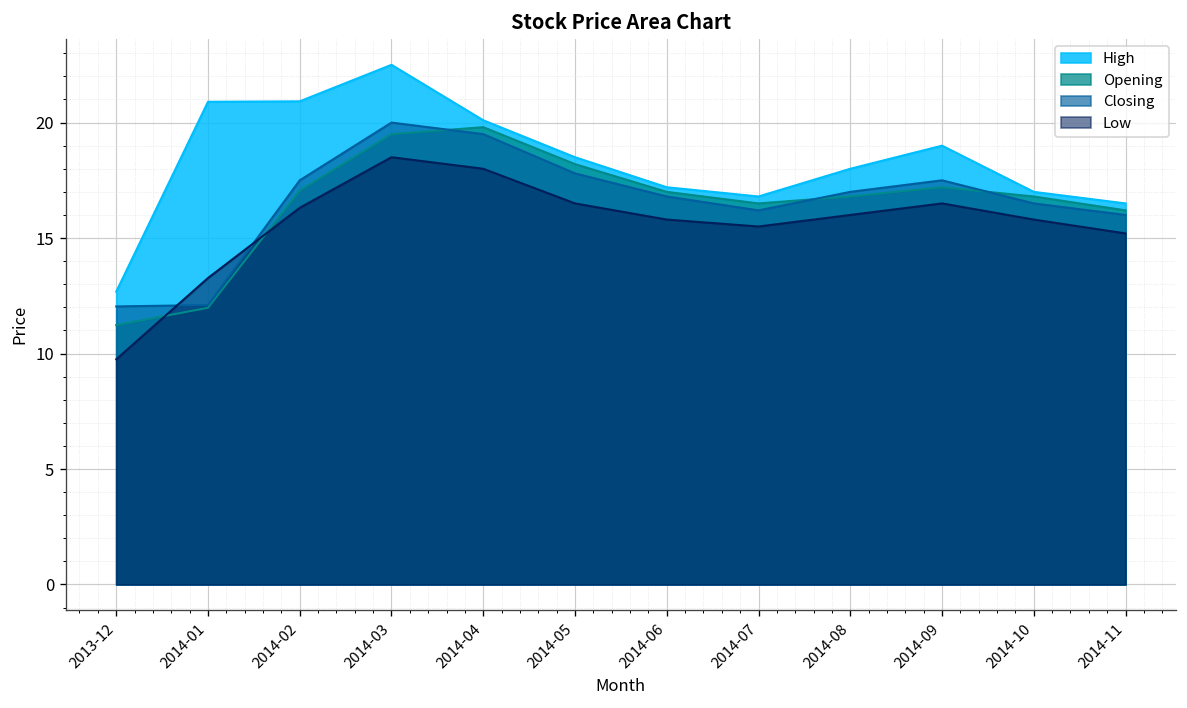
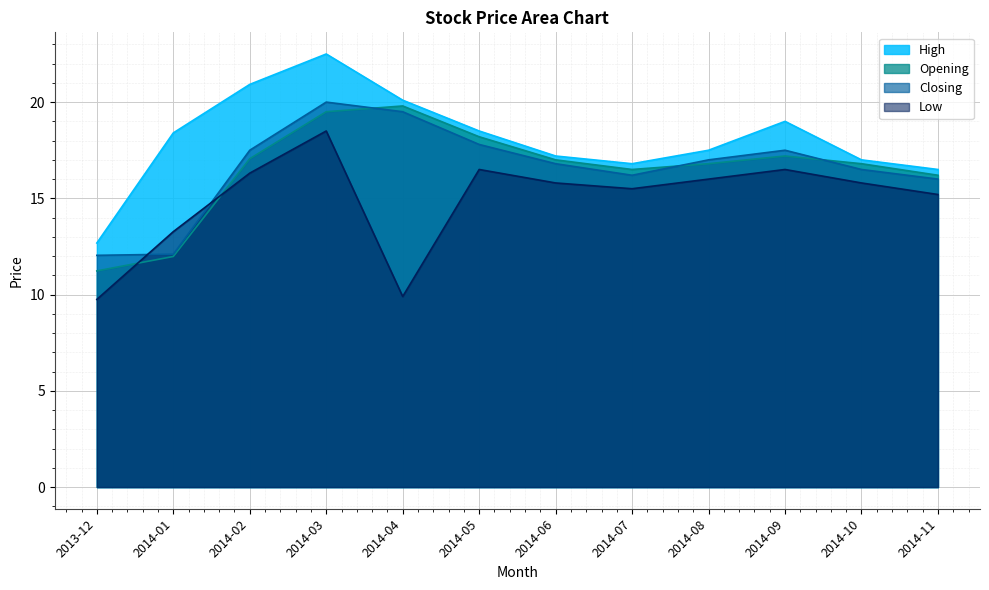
High, 2014-01: 20.9 -> 18.4
Low, 2014-04: 18.0 -> 9.9
High, 2014-08: 18.0 -> 17.5
